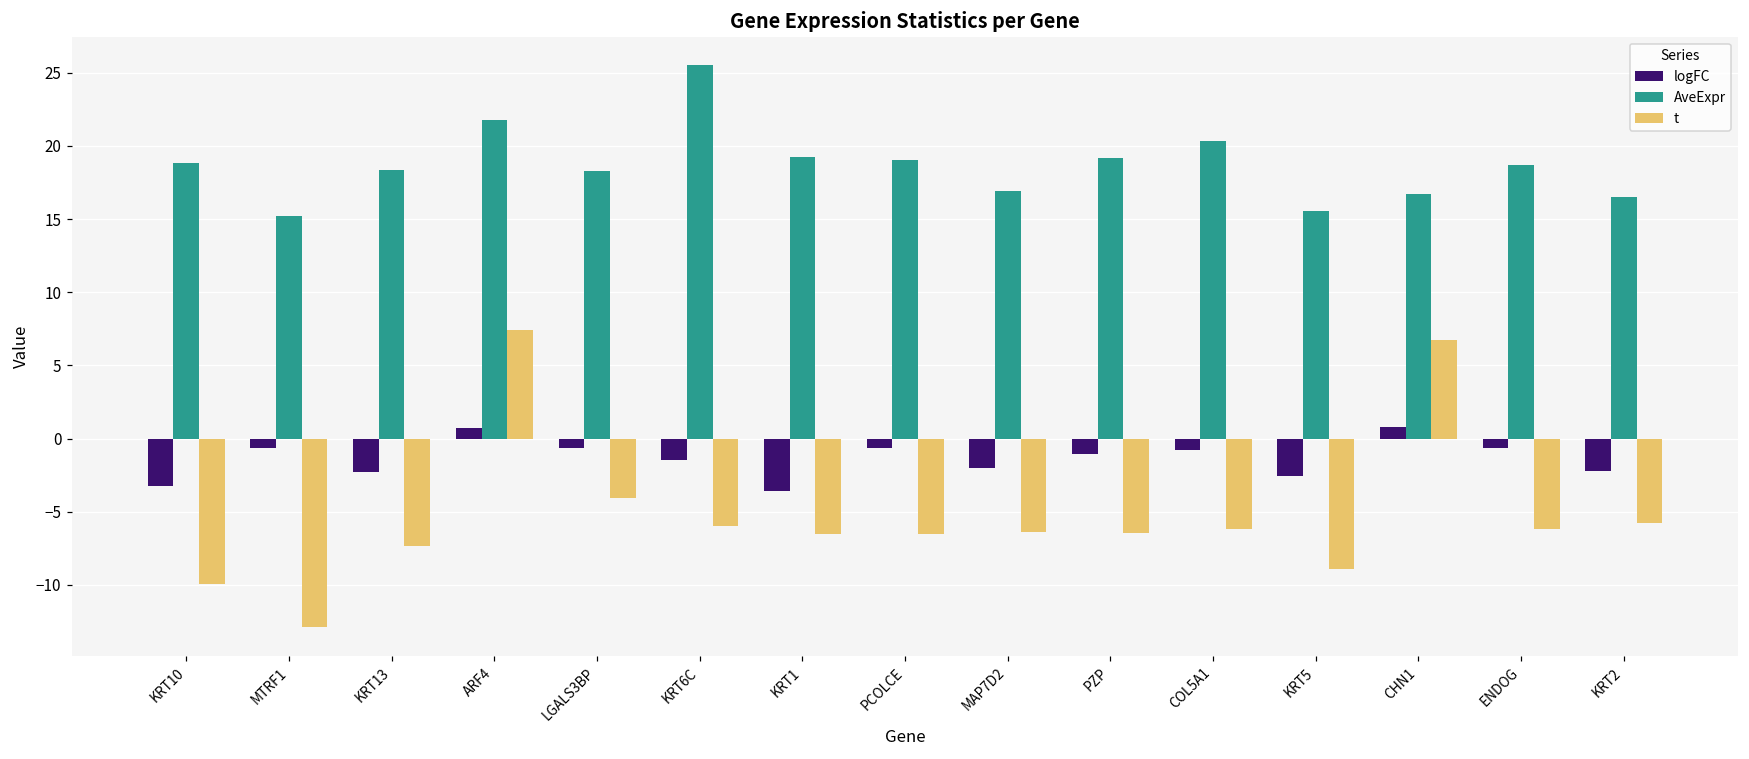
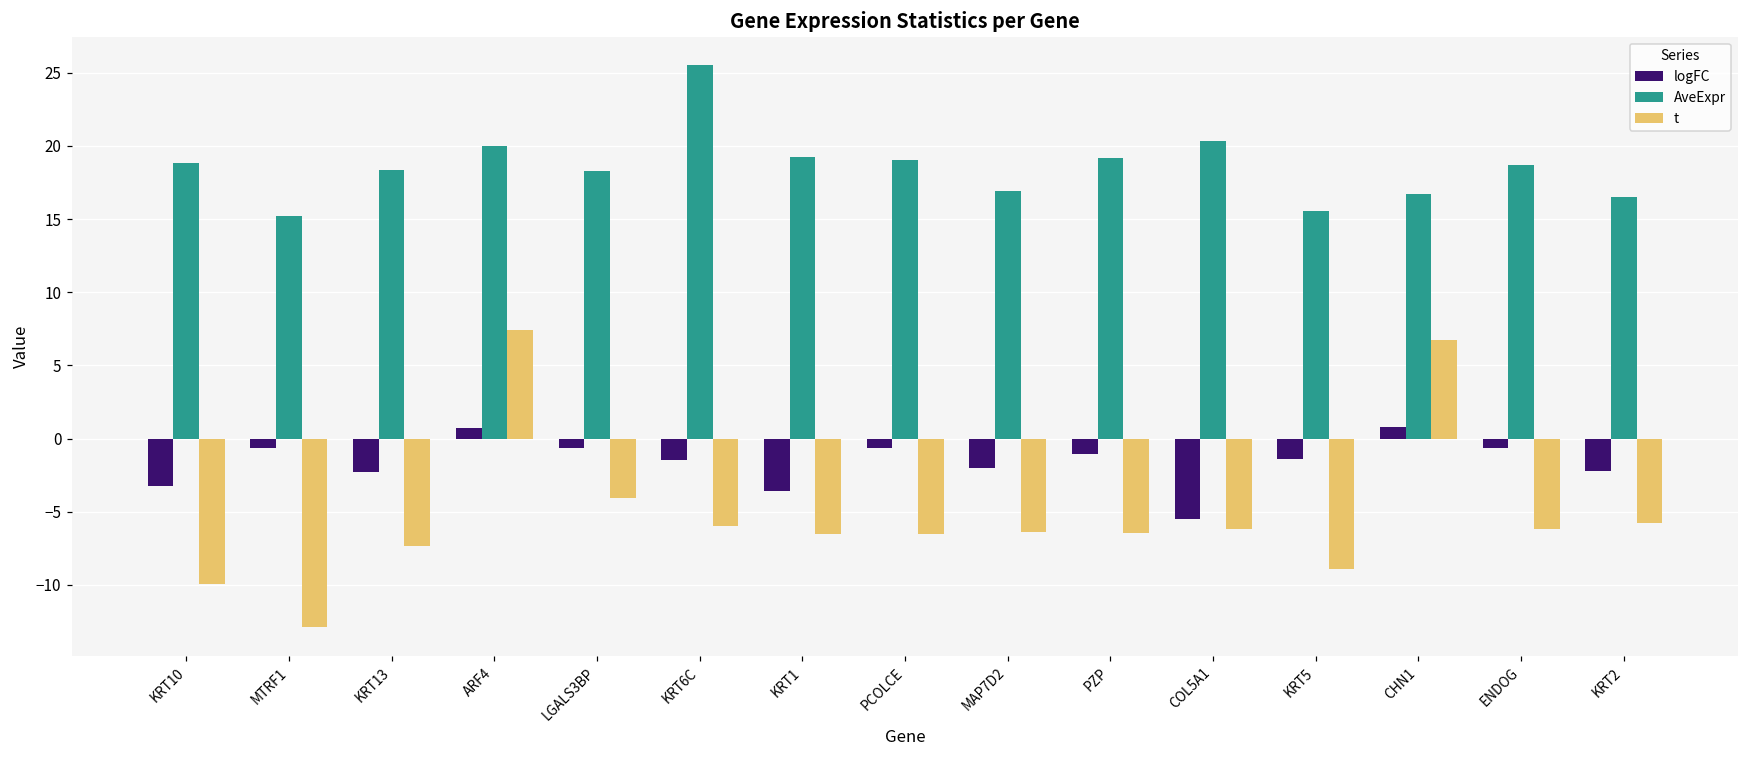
AveExpr, ARF4: 21.8 -> 20.0
logFC, COL5A1: -0.8 -> -5.5
logFC, KRT5: -2.5 -> -1.4
